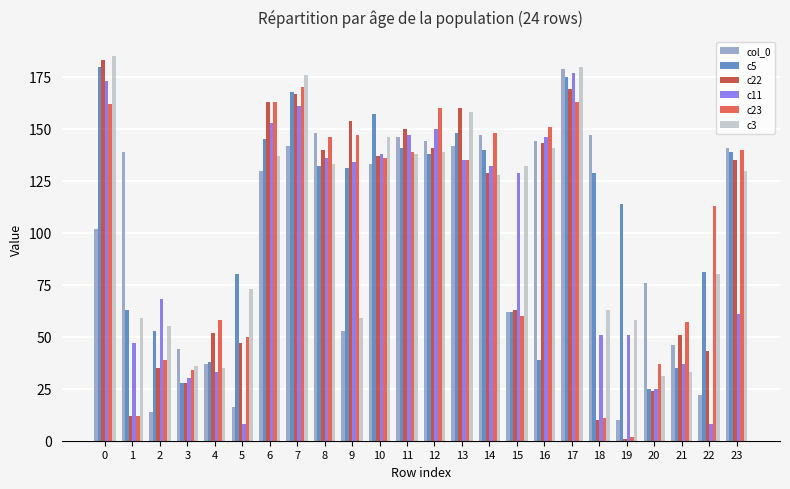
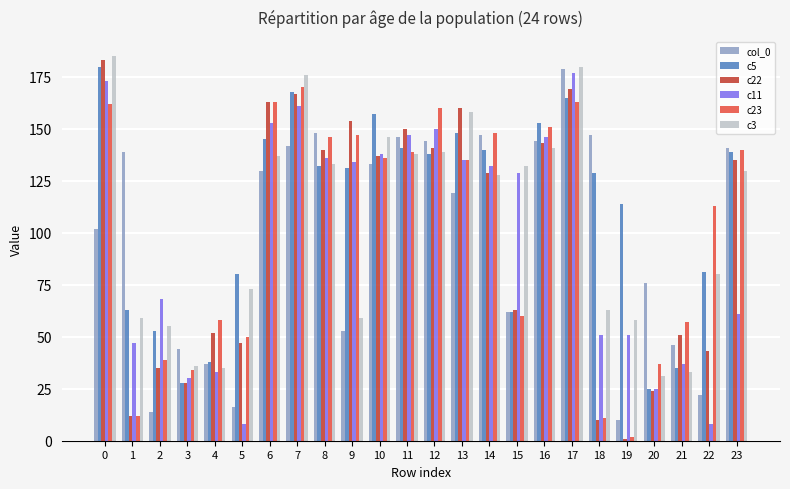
col_0, 13: 142 -> 119
c5, 16: 39 -> 153
c5, 17: 175 -> 165
